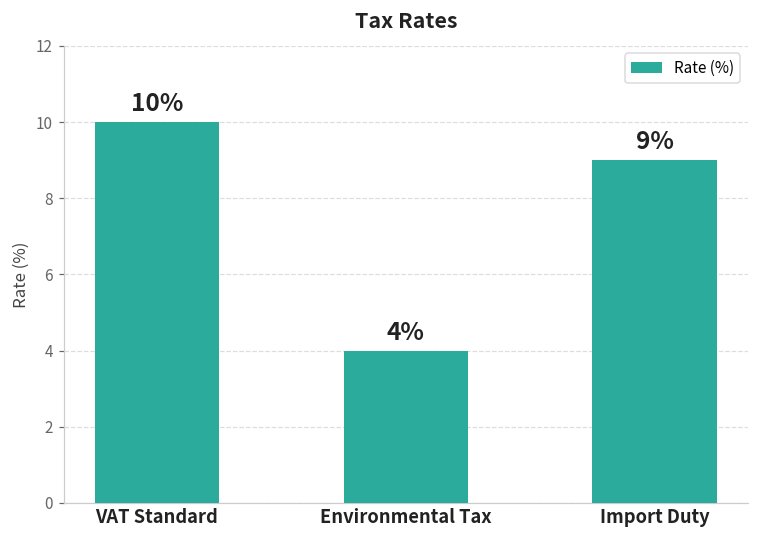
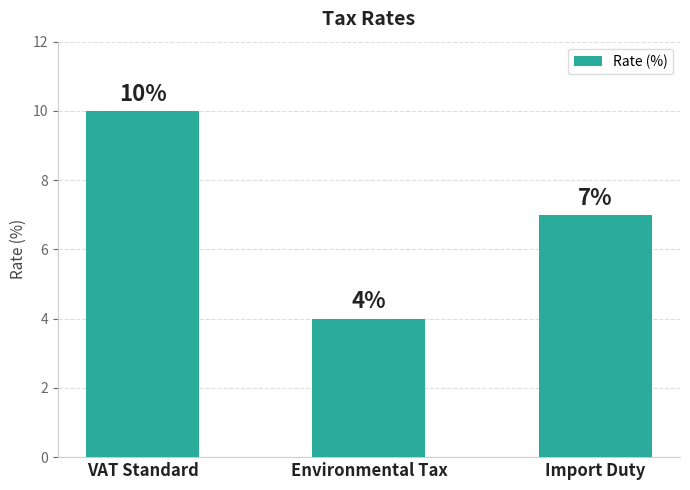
Import Duty: 9% -> 7%
